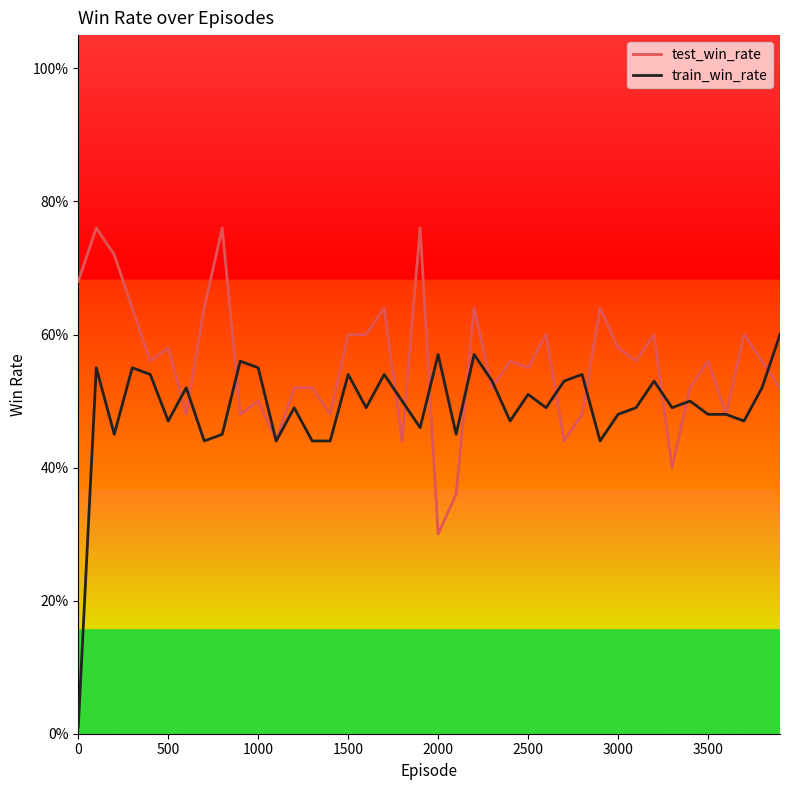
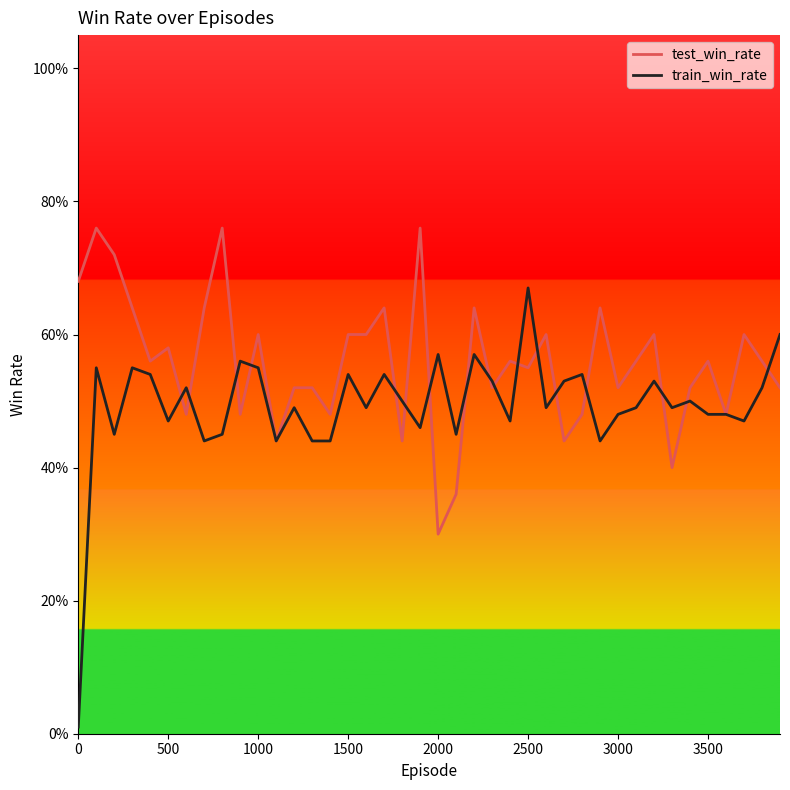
test_win_rate, 1000: 50% -> 60%
train_win_rate, 2500: 51% -> 67%
test_win_rate, 3000: 58% -> 52%
